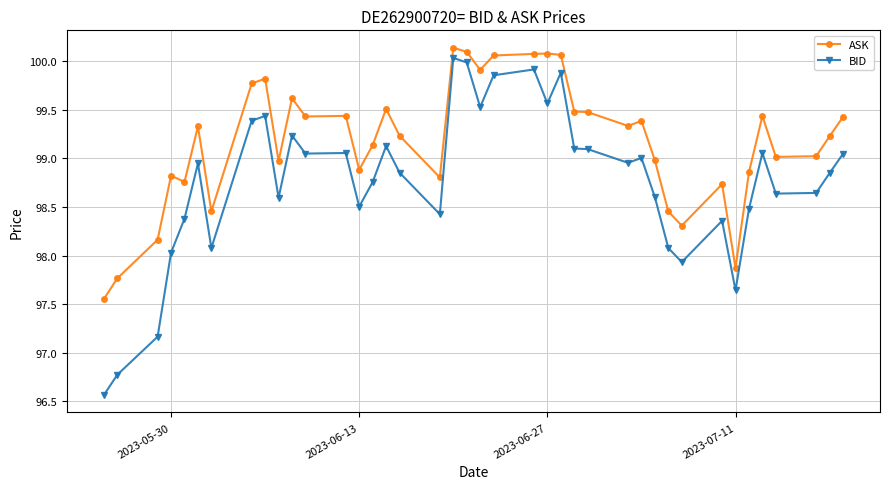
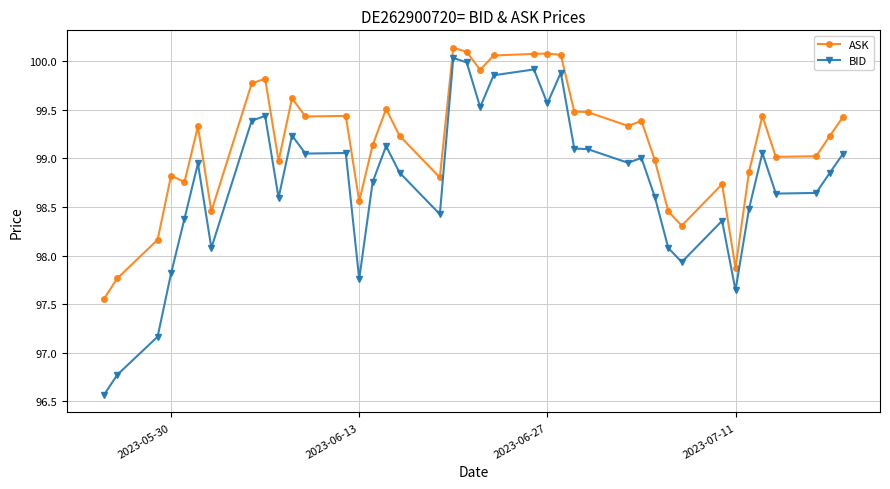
BID, 2023-05-30: 98.0 -> 97.8
ASK, 2023-06-13: 98.9 -> 98.6
BID, 2023-06-13: 98.5 -> 97.8
